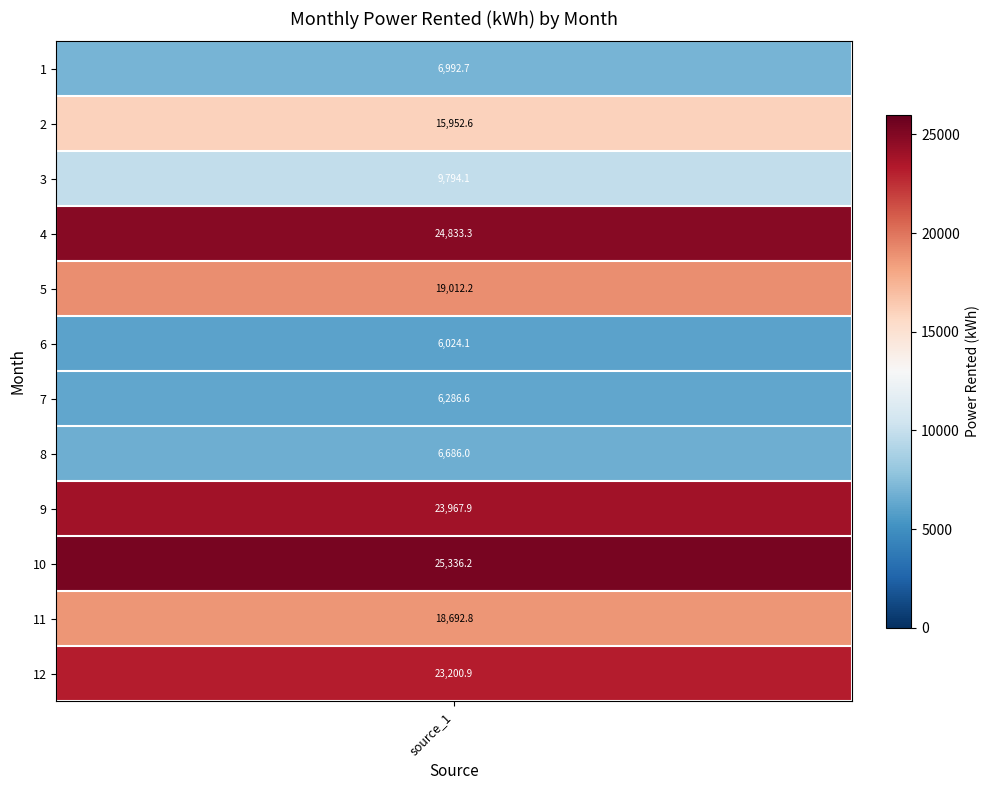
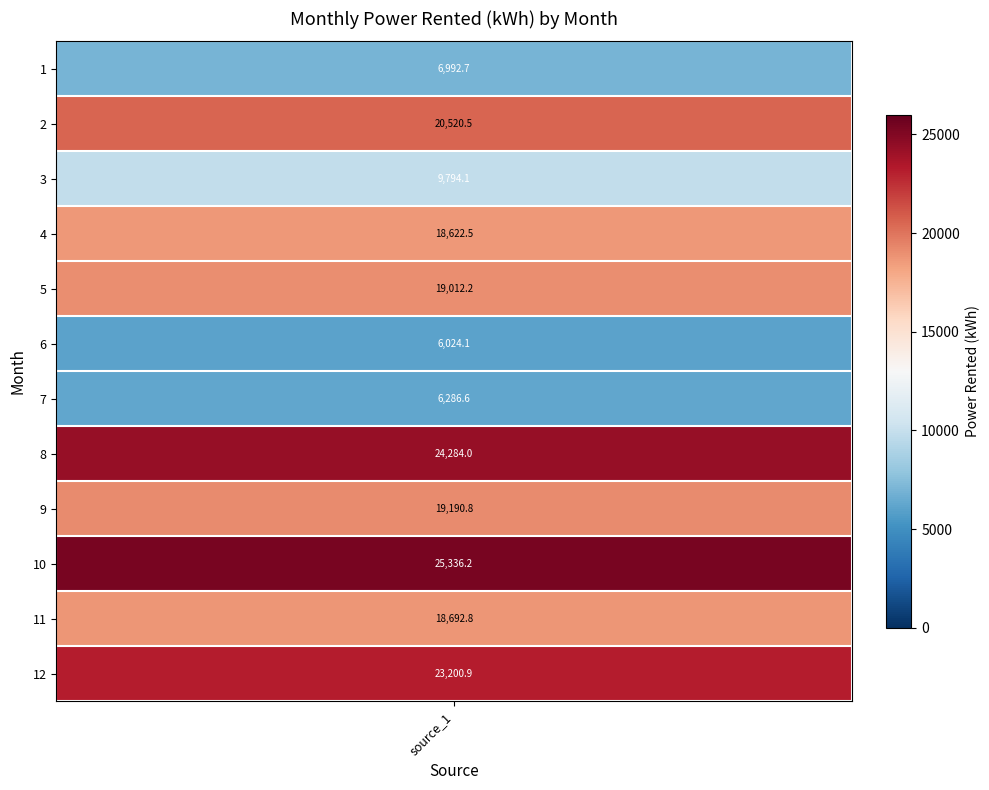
2, source_1: 15,952.6 -> 20,520.5
4, source_1: 24,833.3 -> 18,622.5
8, source_1: 6,686.0 -> 24,284.0
9, source_1: 23,967.9 -> 19,190.8
